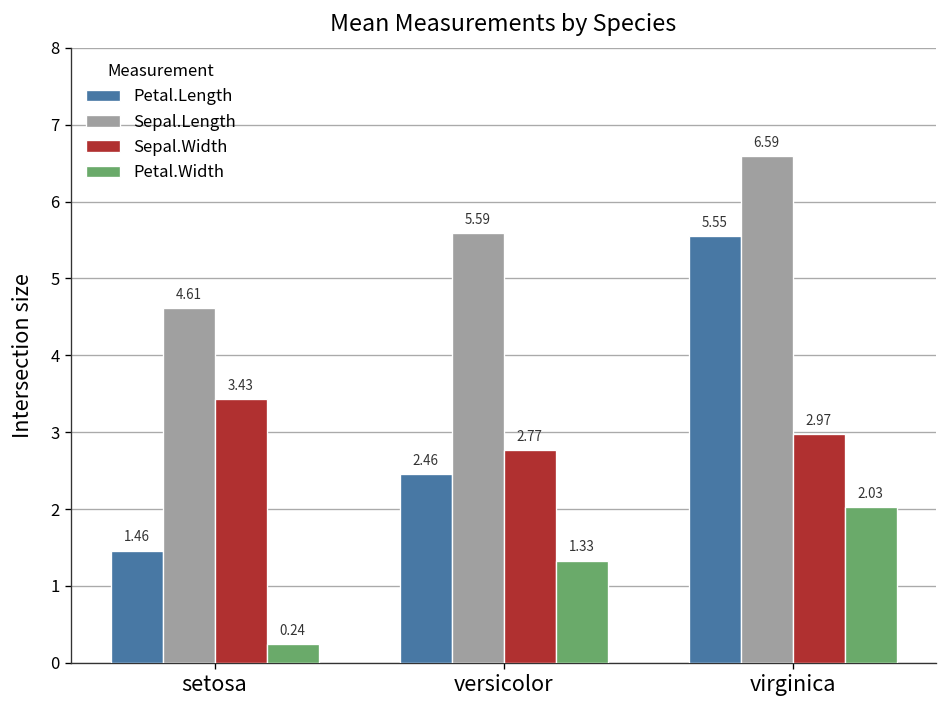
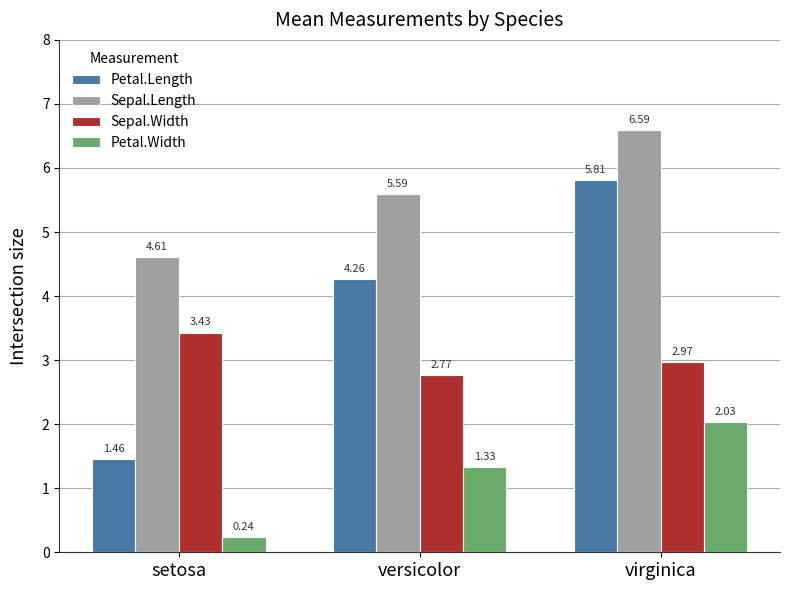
Petal.Length, versicolor: 2.46 -> 4.26
Petal.Length, virginica: 5.55 -> 5.81
